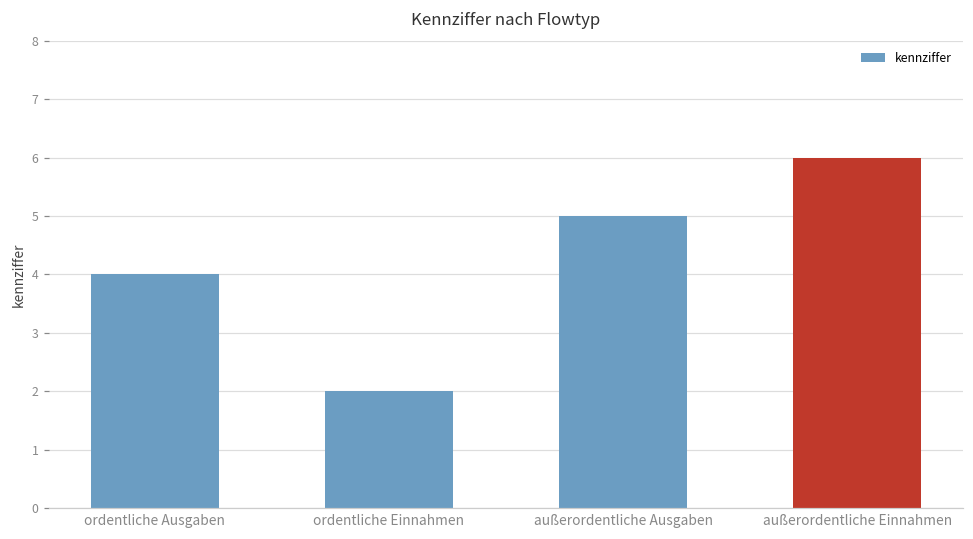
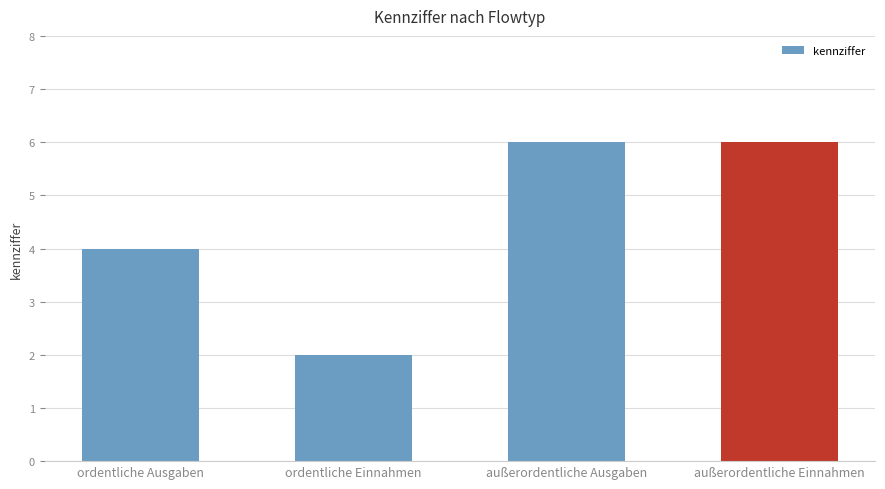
außerordentliche Ausgaben: 5 -> 6
